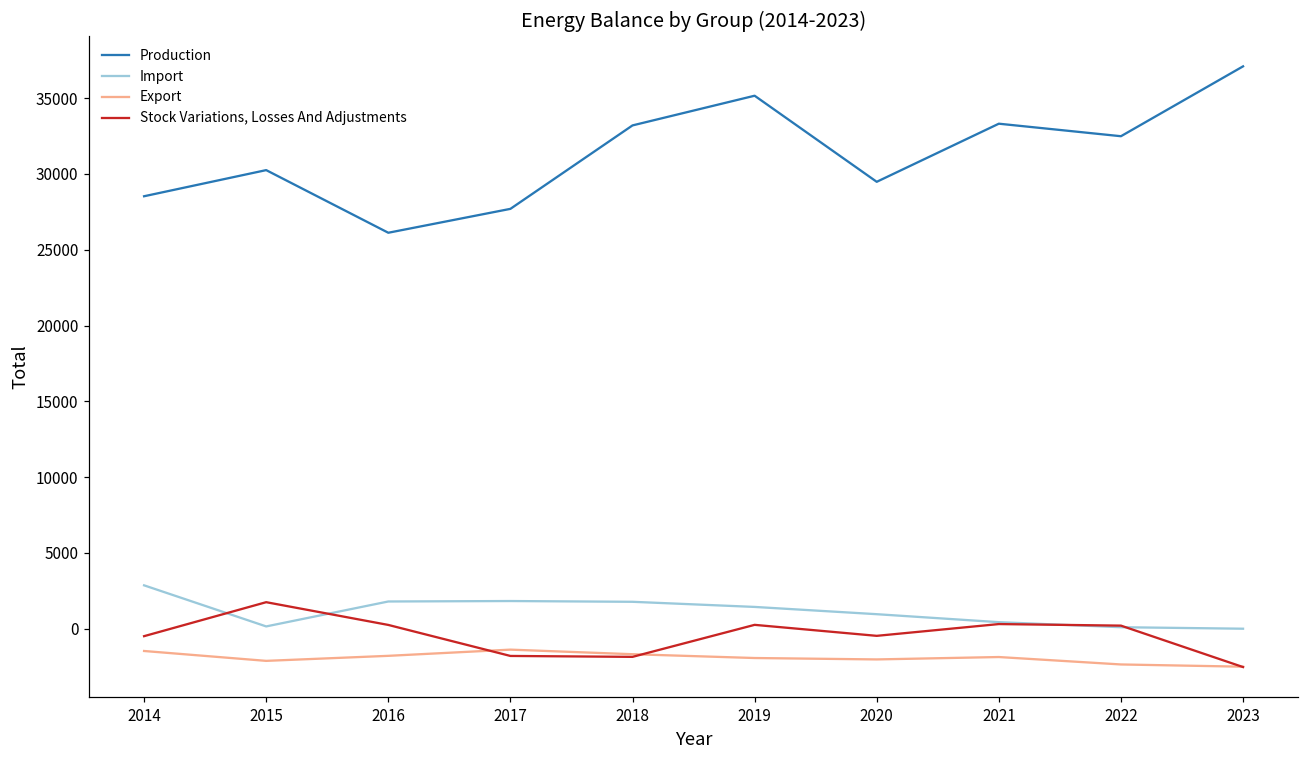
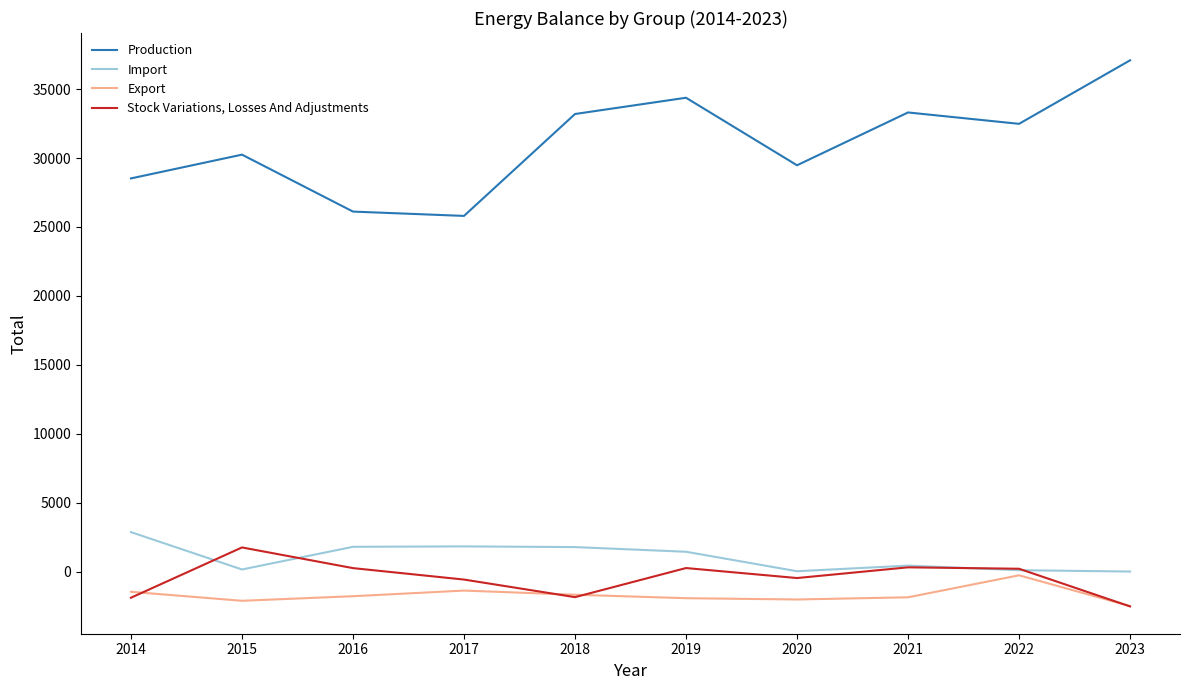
Stock Variations, Losses And Adjustments, 2014: -500 -> -1900
Production, 2017: 27700 -> 25800
Stock Variations, Losses And Adjustments, 2017: -1800 -> -600
Production, 2019: 35200 -> 34400
Import, 2020: 1000 -> 0
Export, 2022: -2400 -> -300
